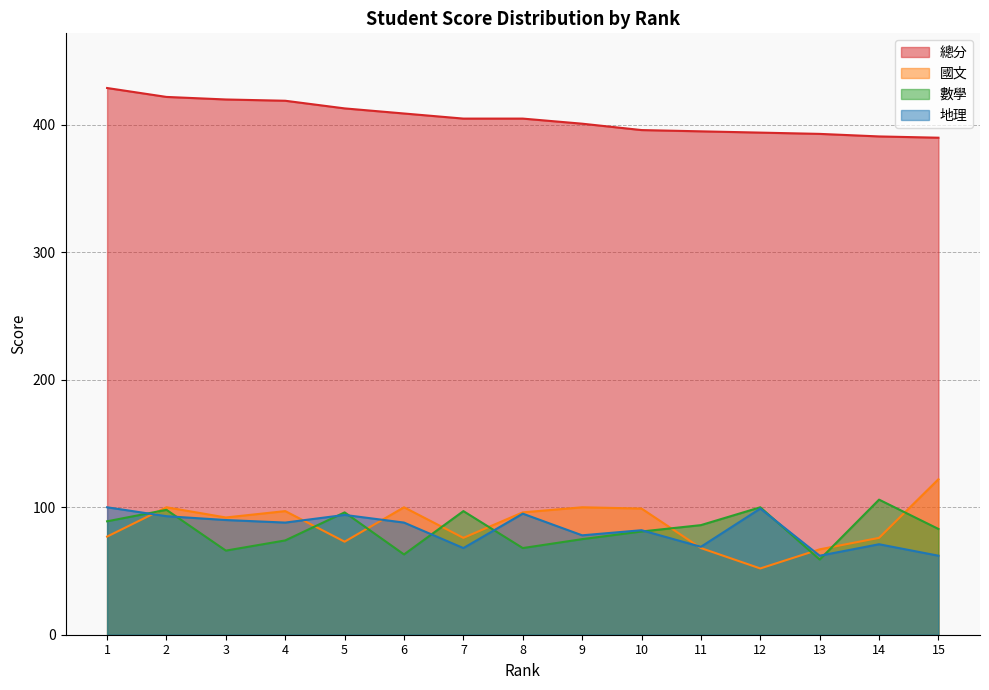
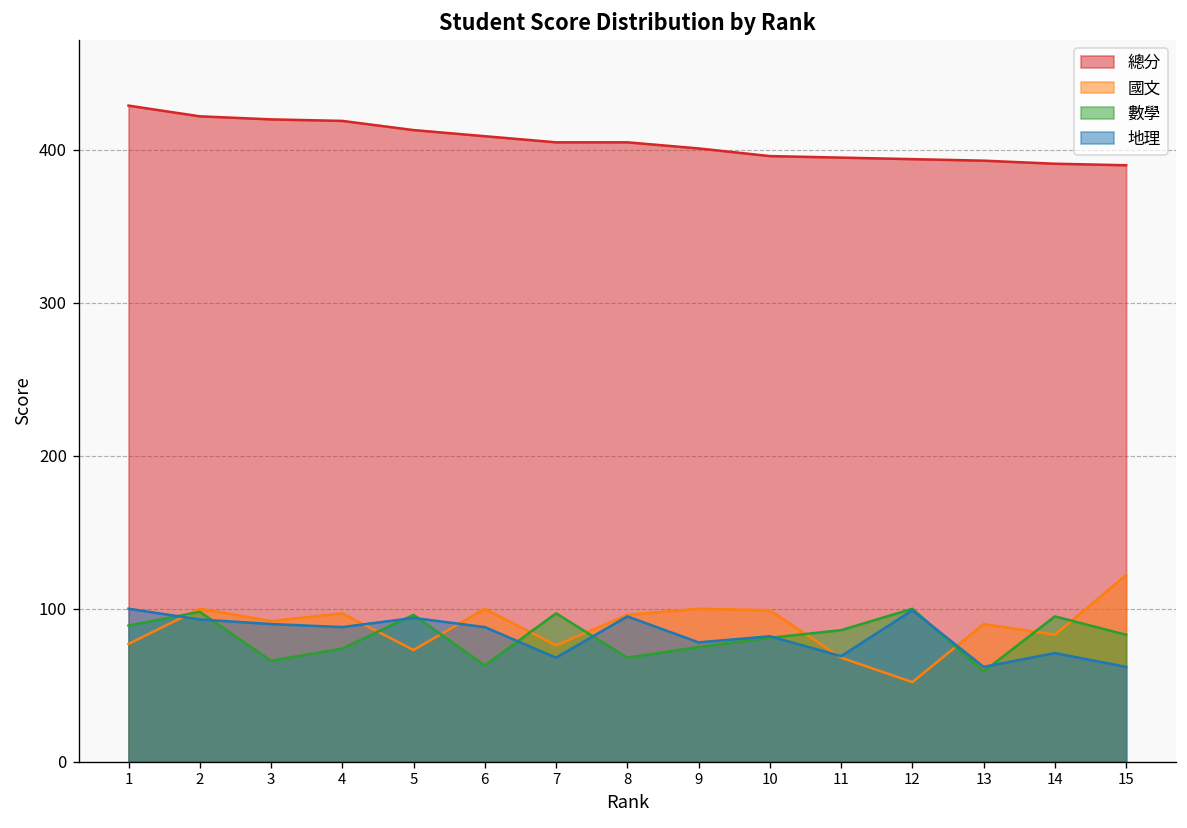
國文, 13: 67 -> 90
國文, 14: 76 -> 83
數學, 14: 106 -> 95
